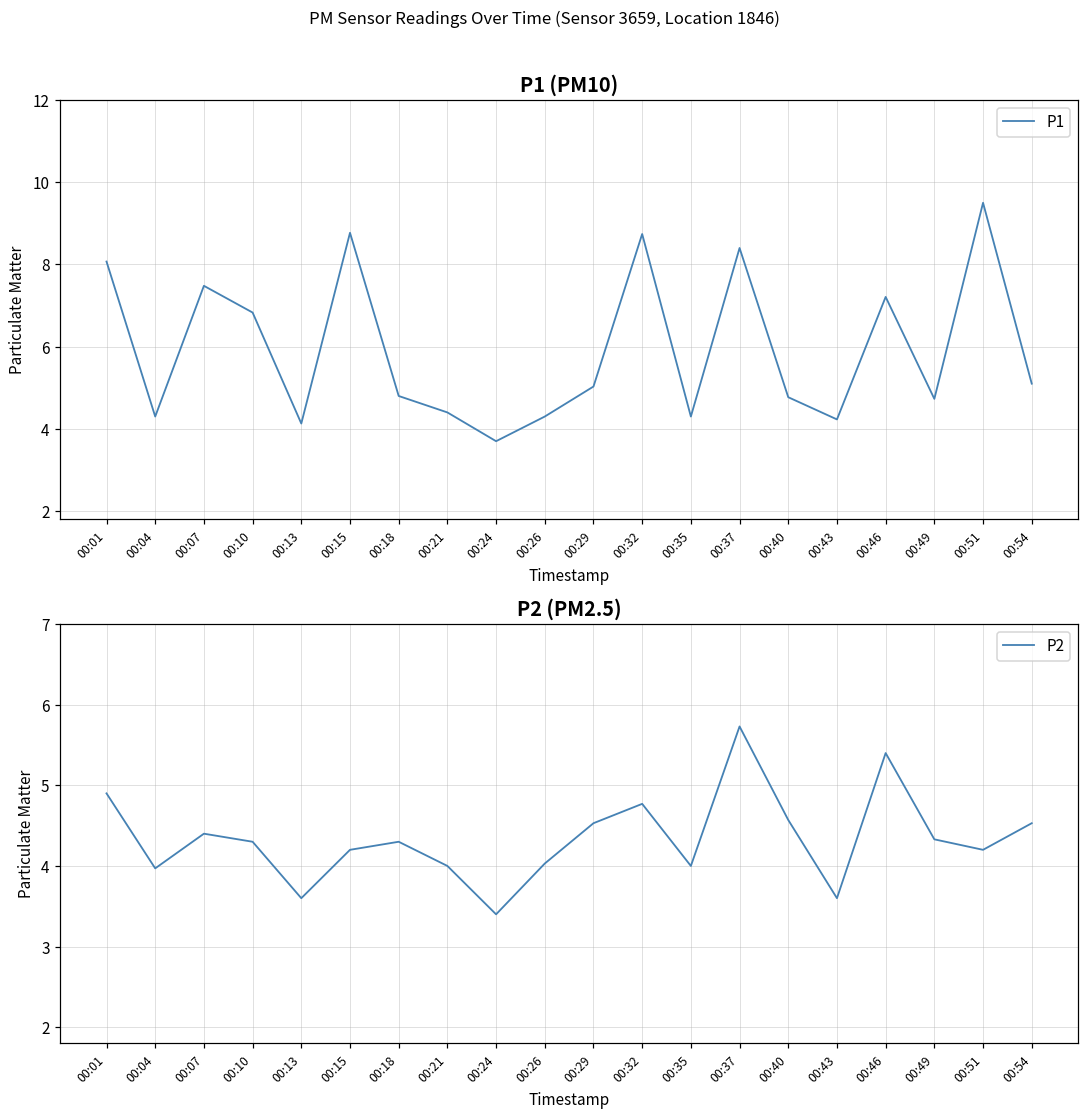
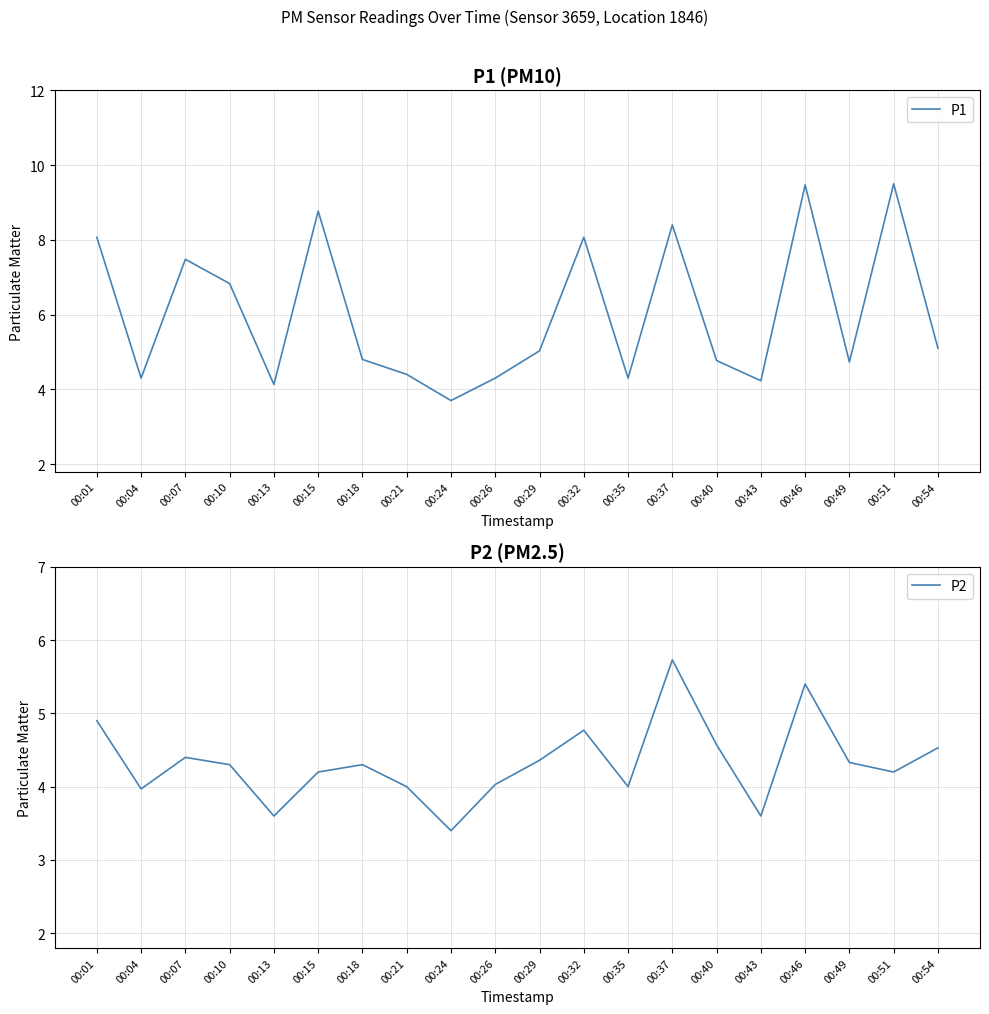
P1 (PM10), 00:32: 8.7 -> 8.1
P1 (PM10), 00:46: 7.2 -> 9.5
P2 (PM2.5), 00:29: 4.5 -> 4.4
